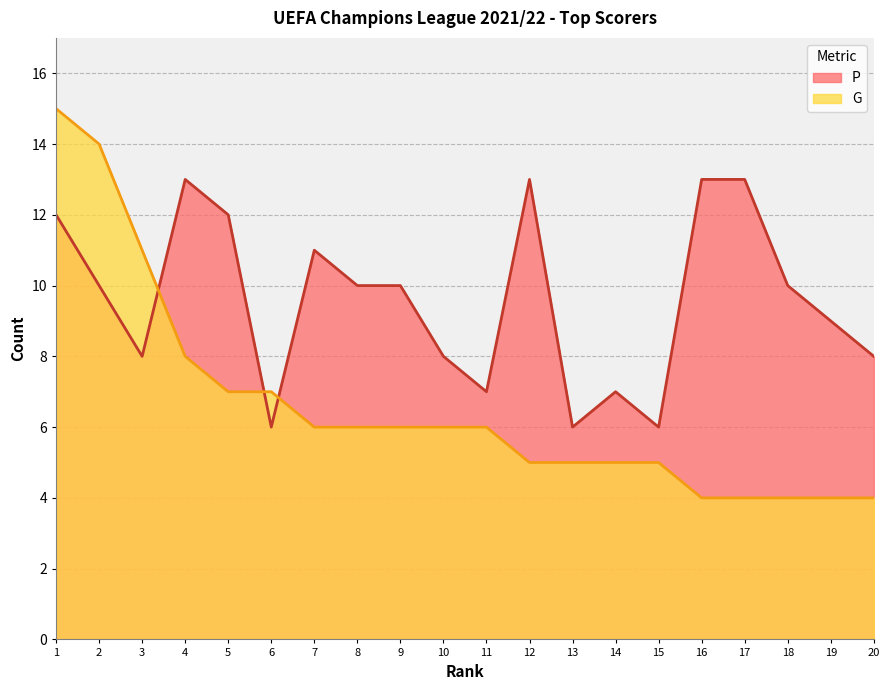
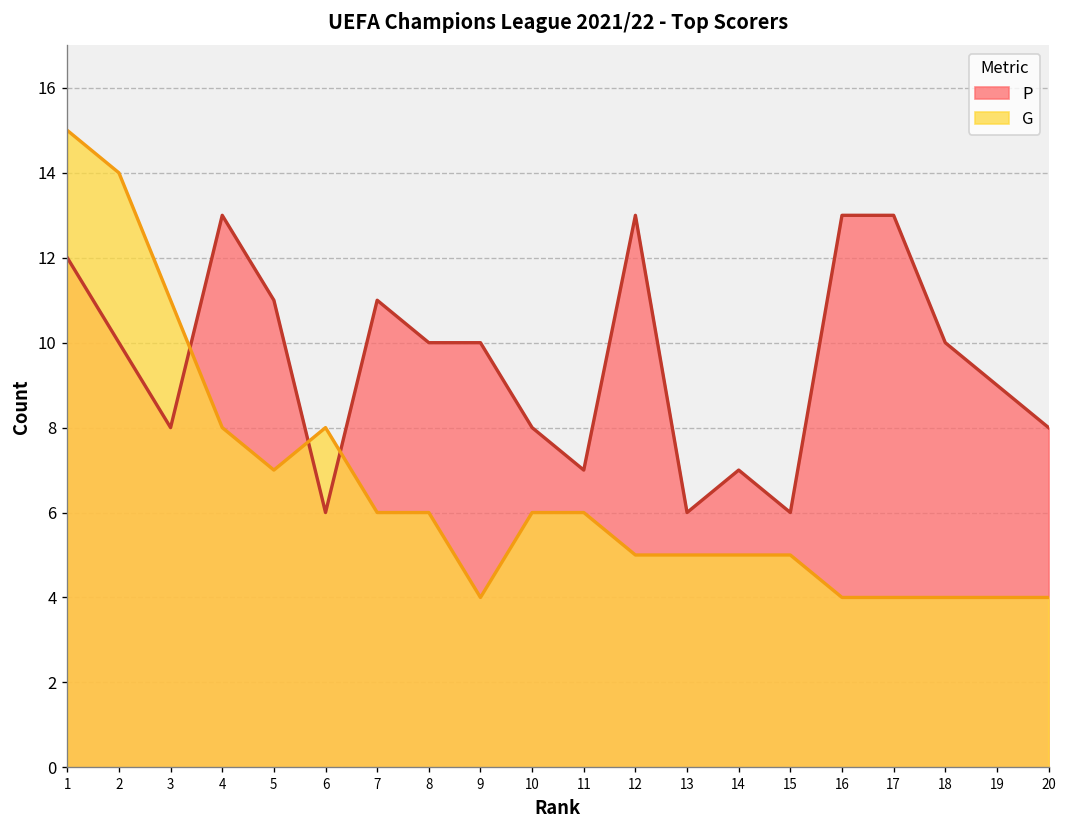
P, 5: 12 -> 11
G, 6: 7 -> 8
G, 9: 6 -> 4
